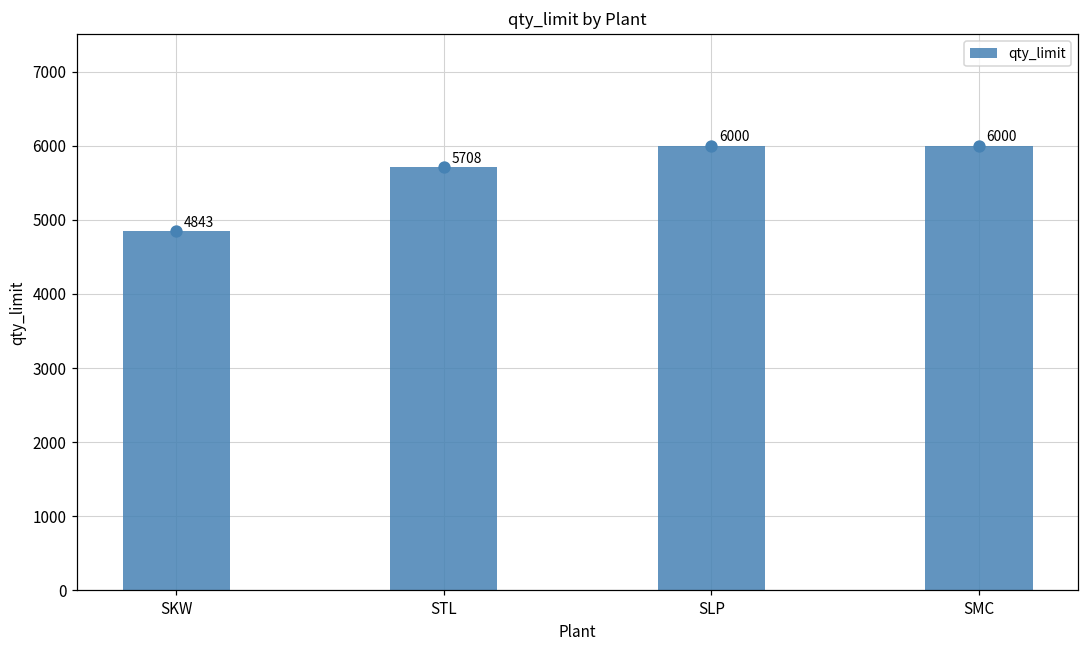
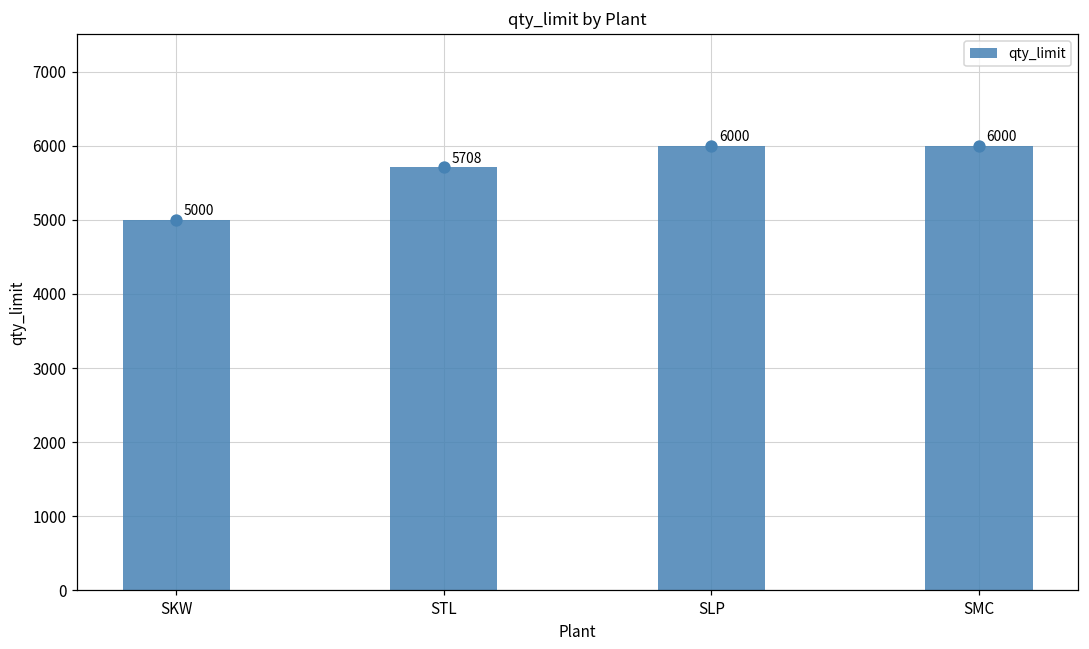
SKW: 4843 -> 5000
